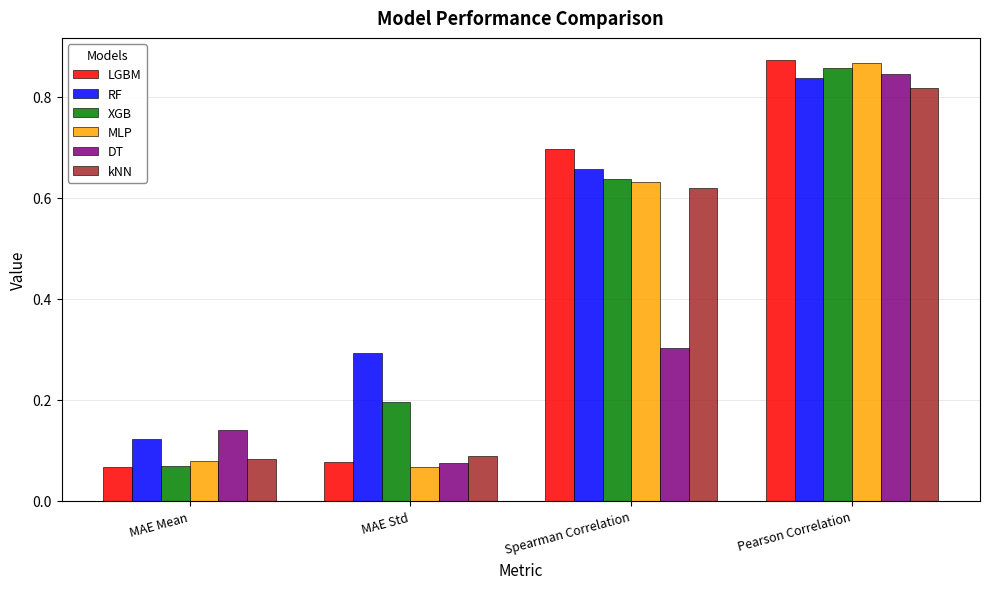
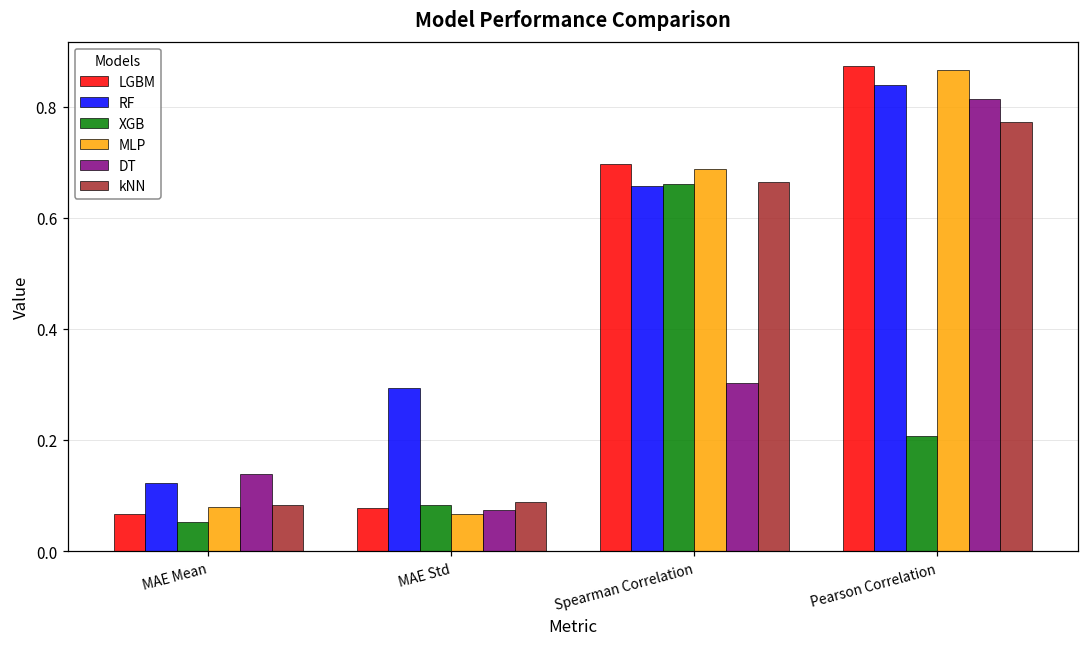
XGB, MAE Mean: 0.07 -> 0.05
XGB, MAE Std: 0.20 -> 0.08
XGB, Spearman Correlation: 0.64 -> 0.66
MLP, Spearman Correlation: 0.63 -> 0.69
kNN, Spearman Correlation: 0.62 -> 0.66
XGB, Pearson Correlation: 0.86 -> 0.21
DT, Pearson Correlation: 0.85 -> 0.81
kNN, Pearson Correlation: 0.82 -> 0.77
